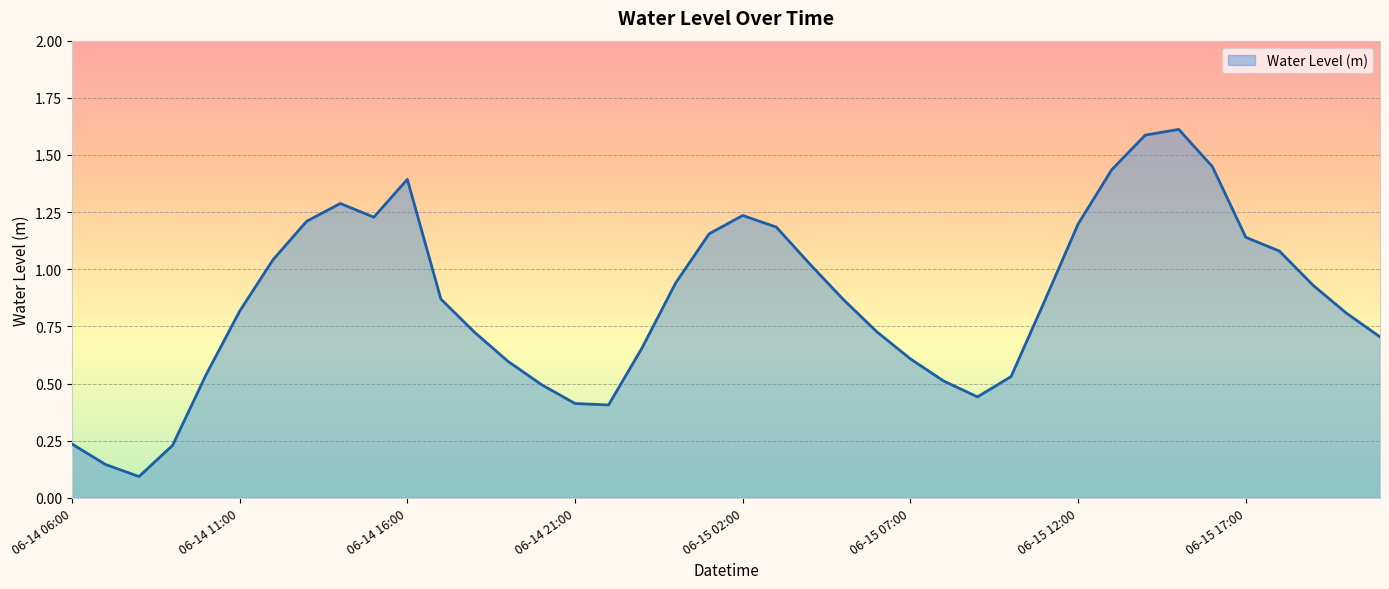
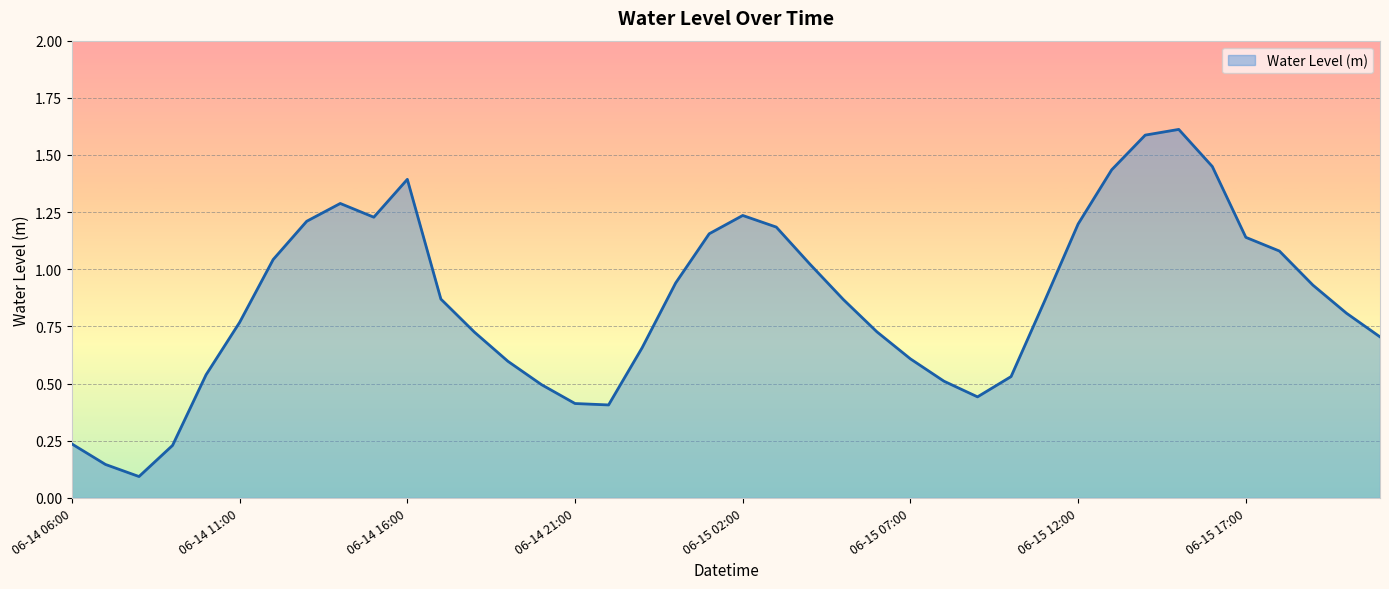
06-14 11:00: 0.82 -> 0.77
